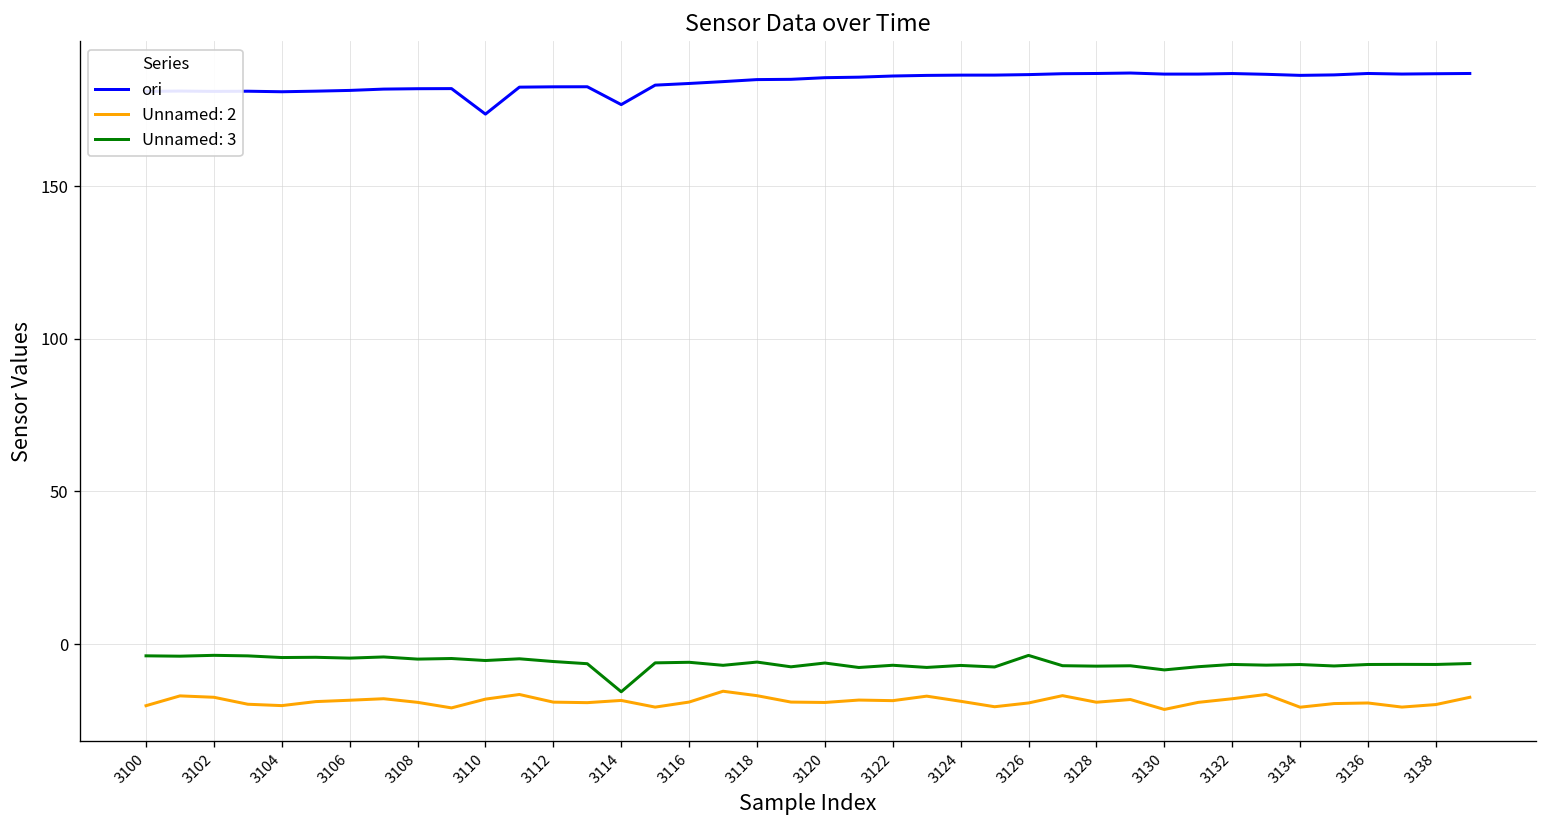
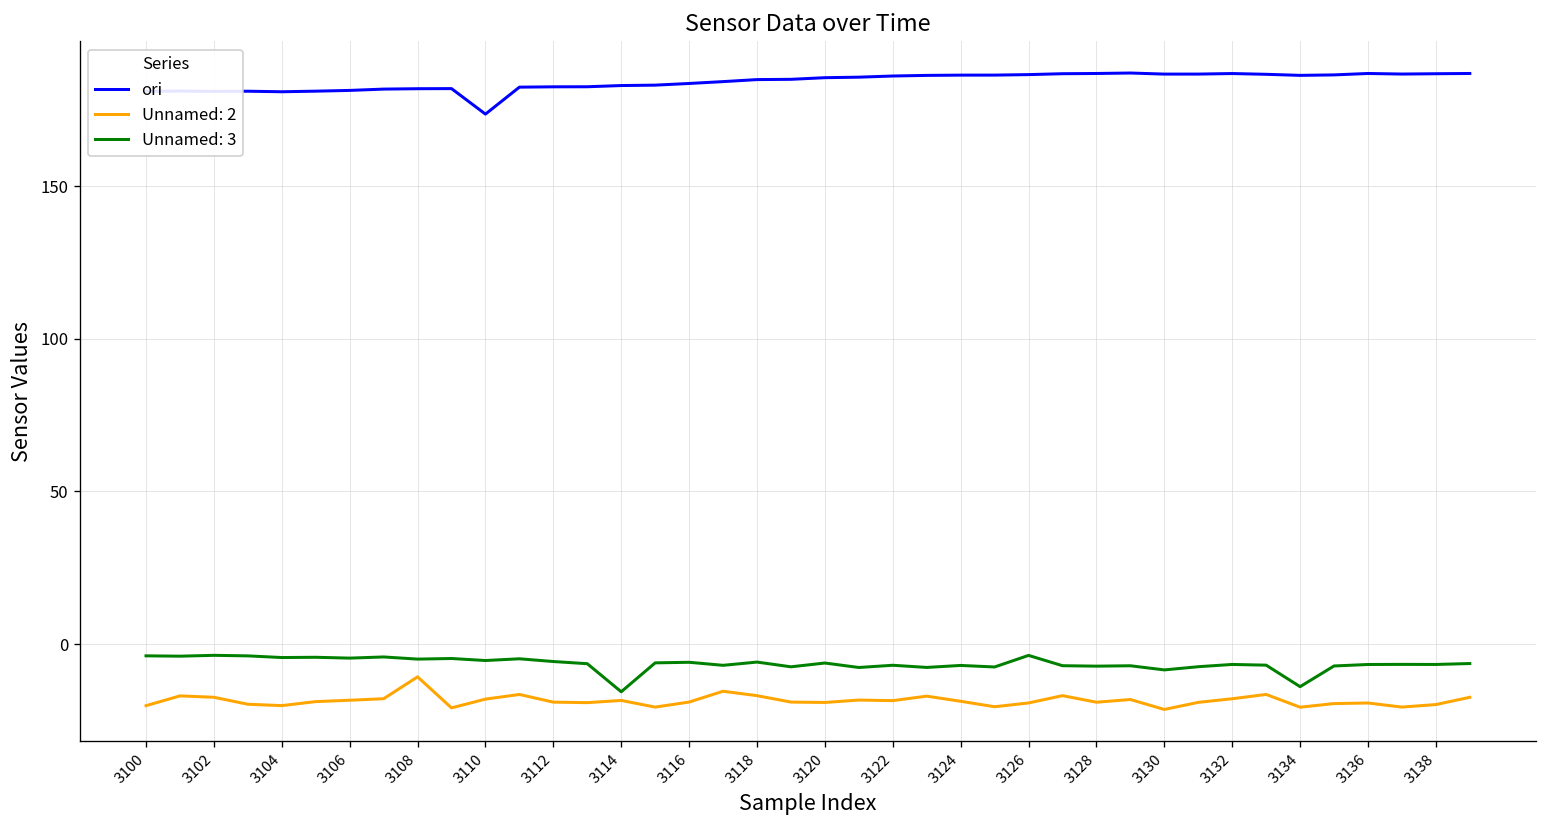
Unnamed: 2, 3108: -19 -> -11
ori, 3114: 177 -> 183
Unnamed: 3, 3134: -7 -> -14
